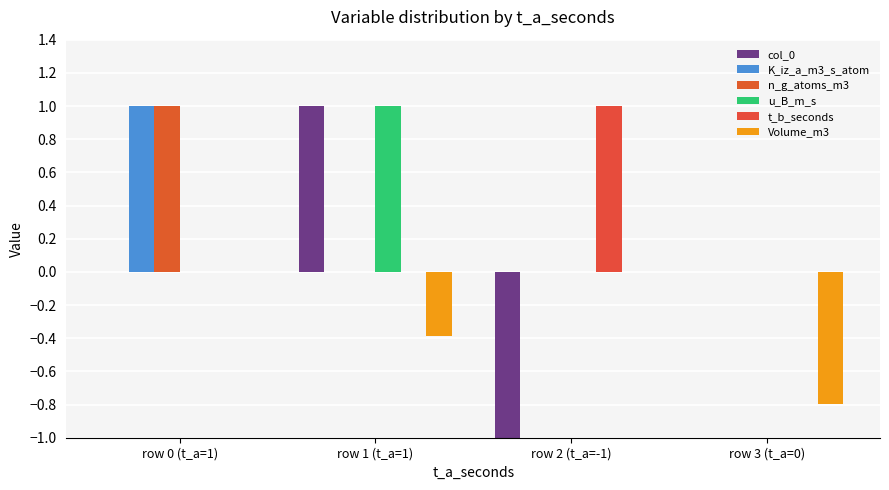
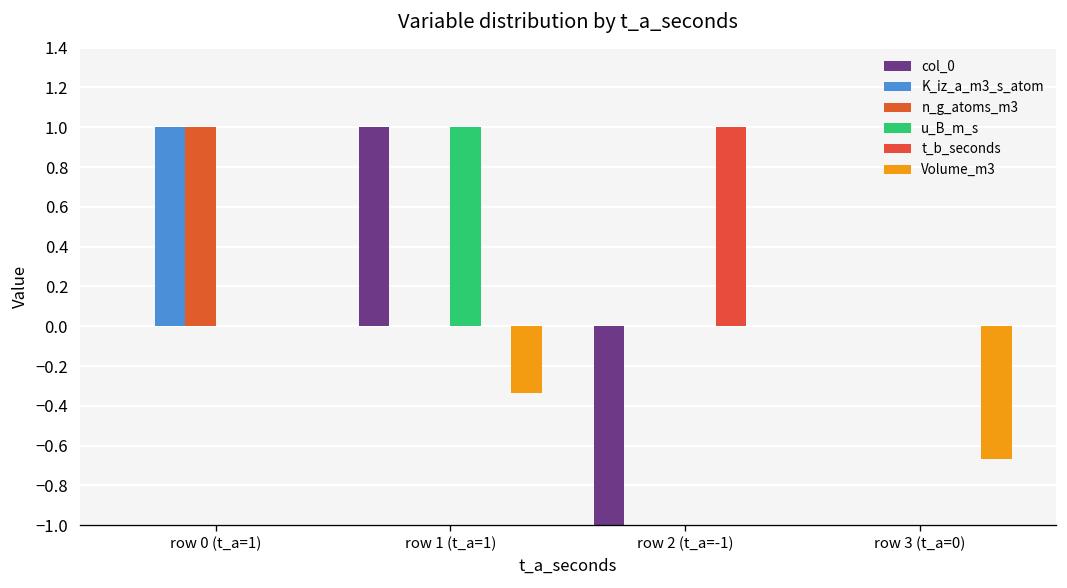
Volume_m3, row 1 (t_a=1): -0.39 -> -0.33
Volume_m3, row 3 (t_a=0): -0.80 -> -0.67
